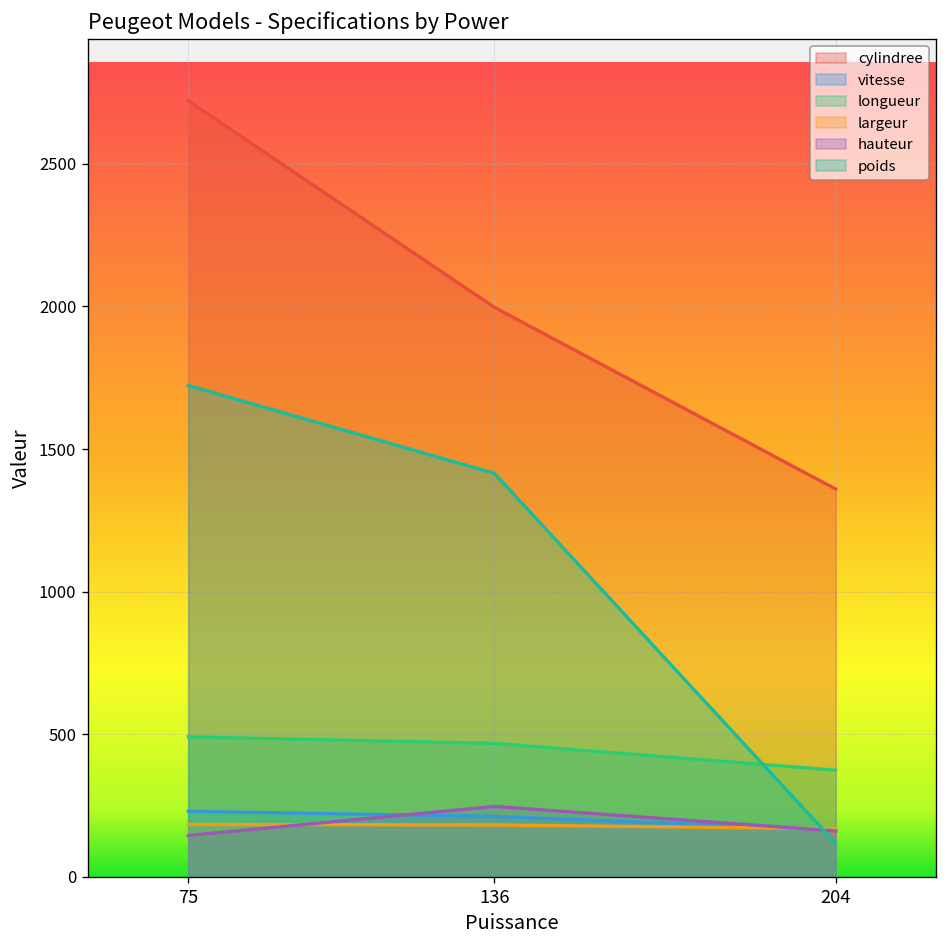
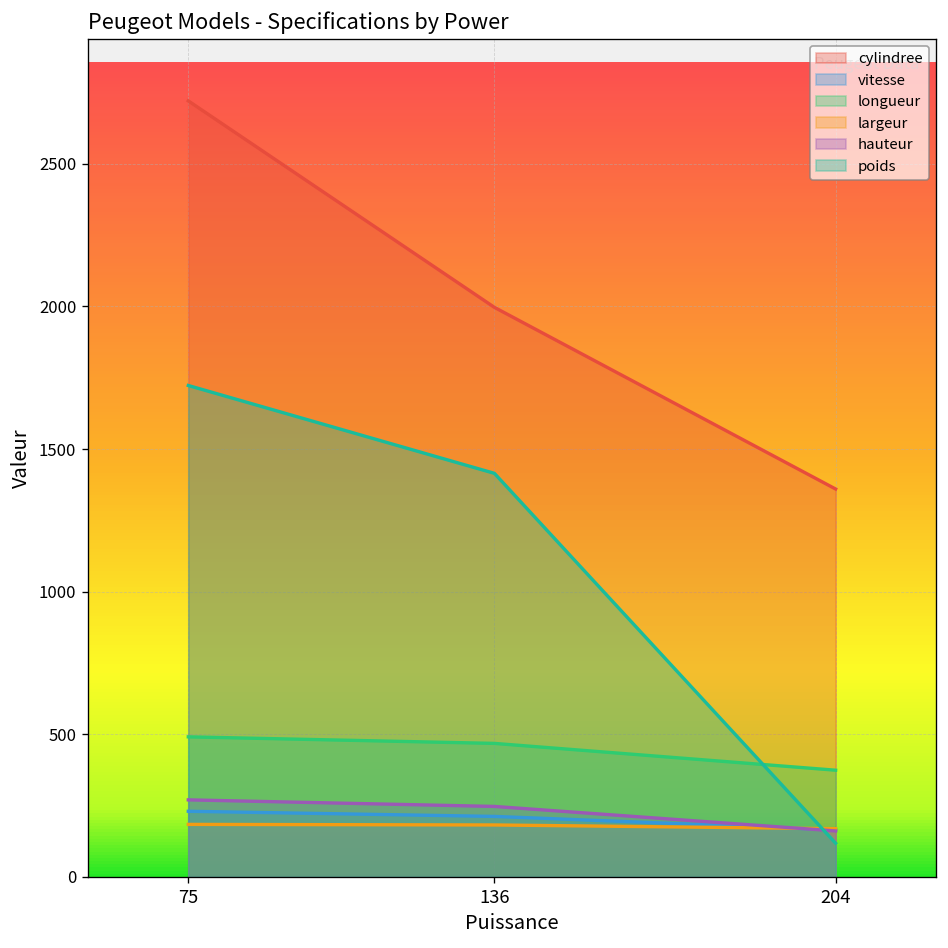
hauteur, 75: 150 -> 270
